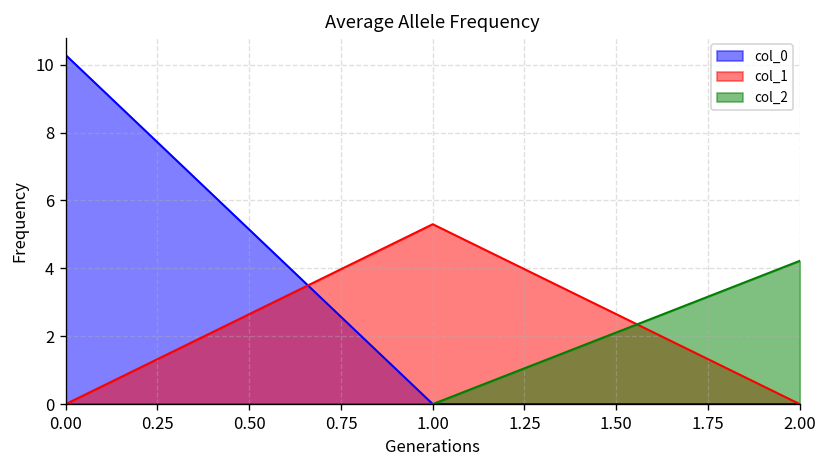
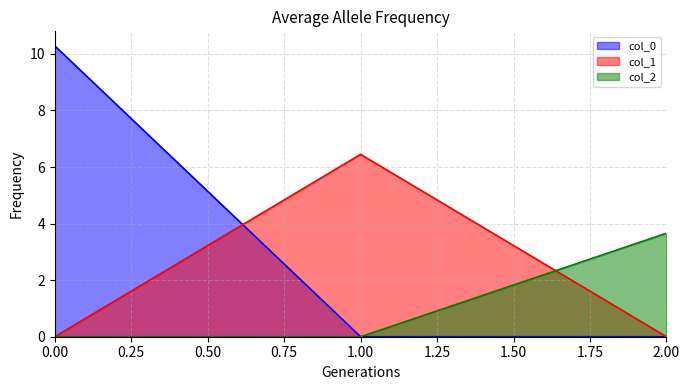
col_1, 1.00: 5.3 -> 6.4
col_2, 2.00: 4.2 -> 3.7
